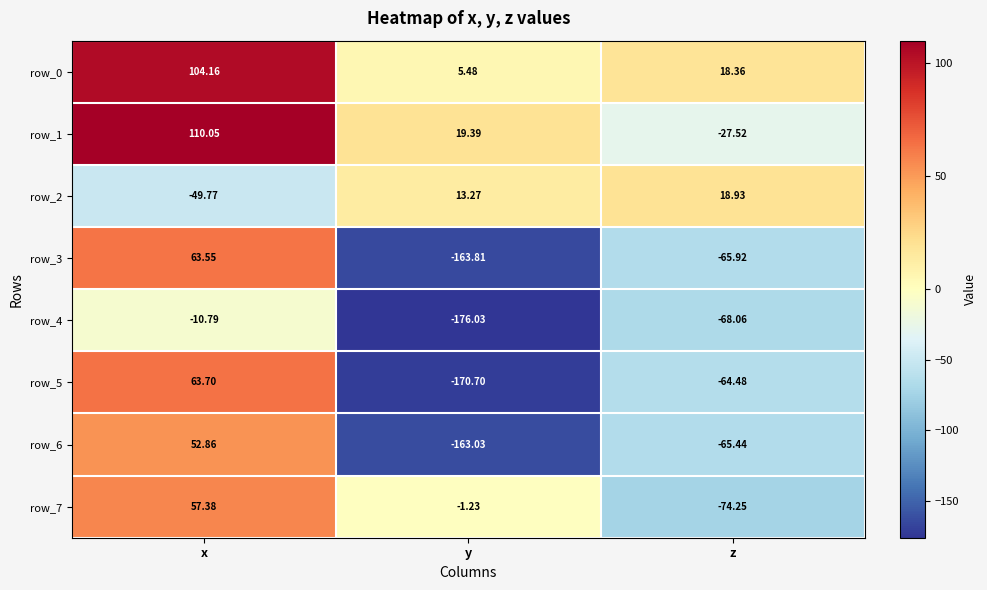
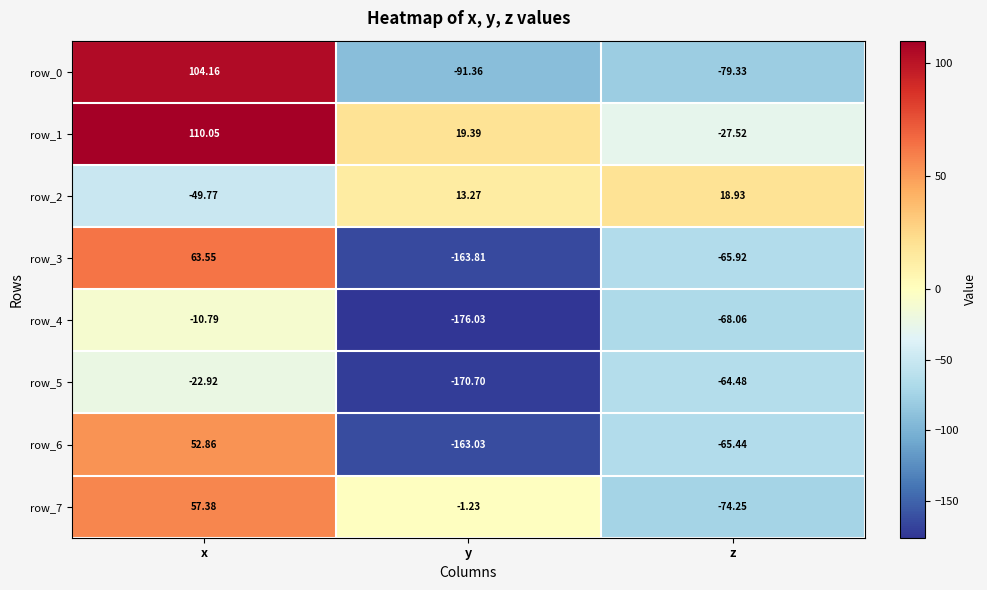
row_0, y: 5.48 -> -91.36
row_0, z: 18.36 -> -79.33
row_5, x: 63.70 -> -22.92
